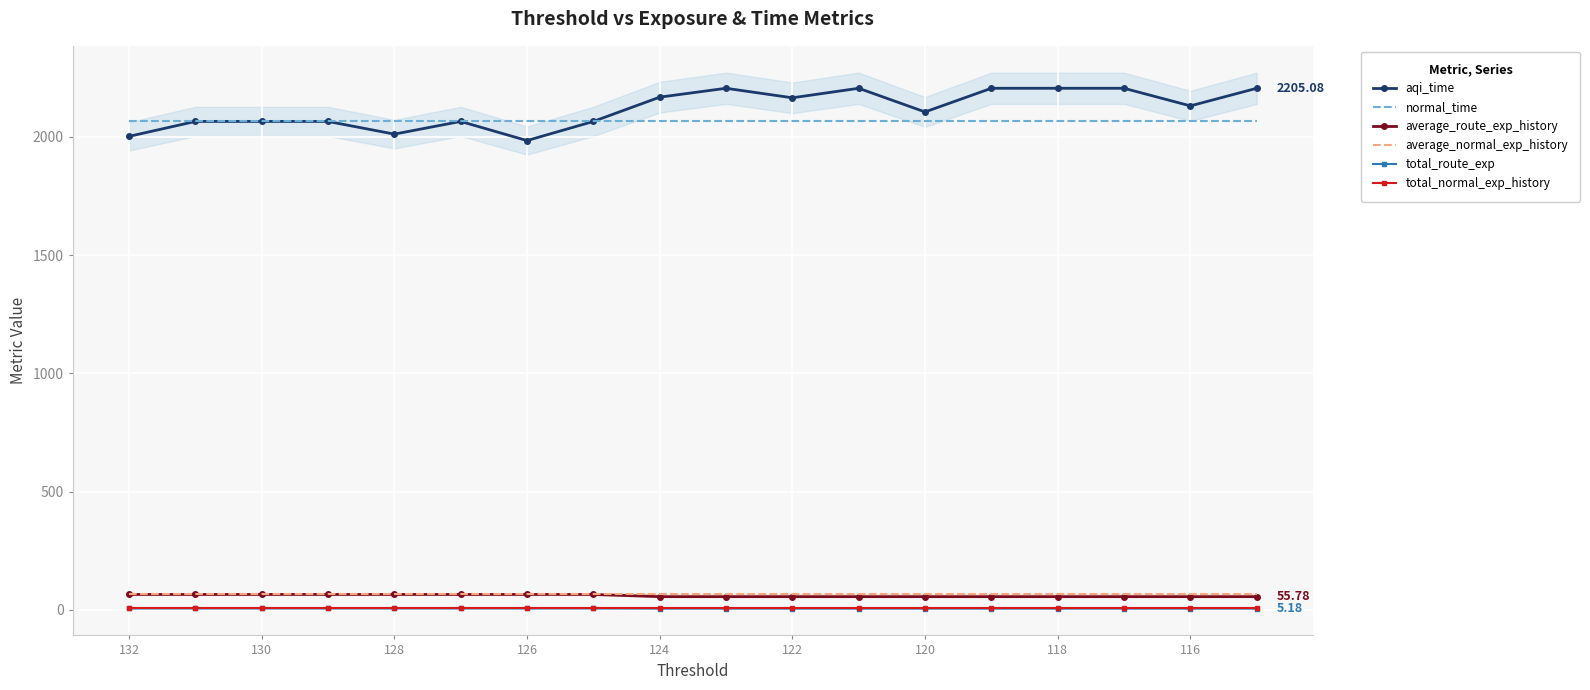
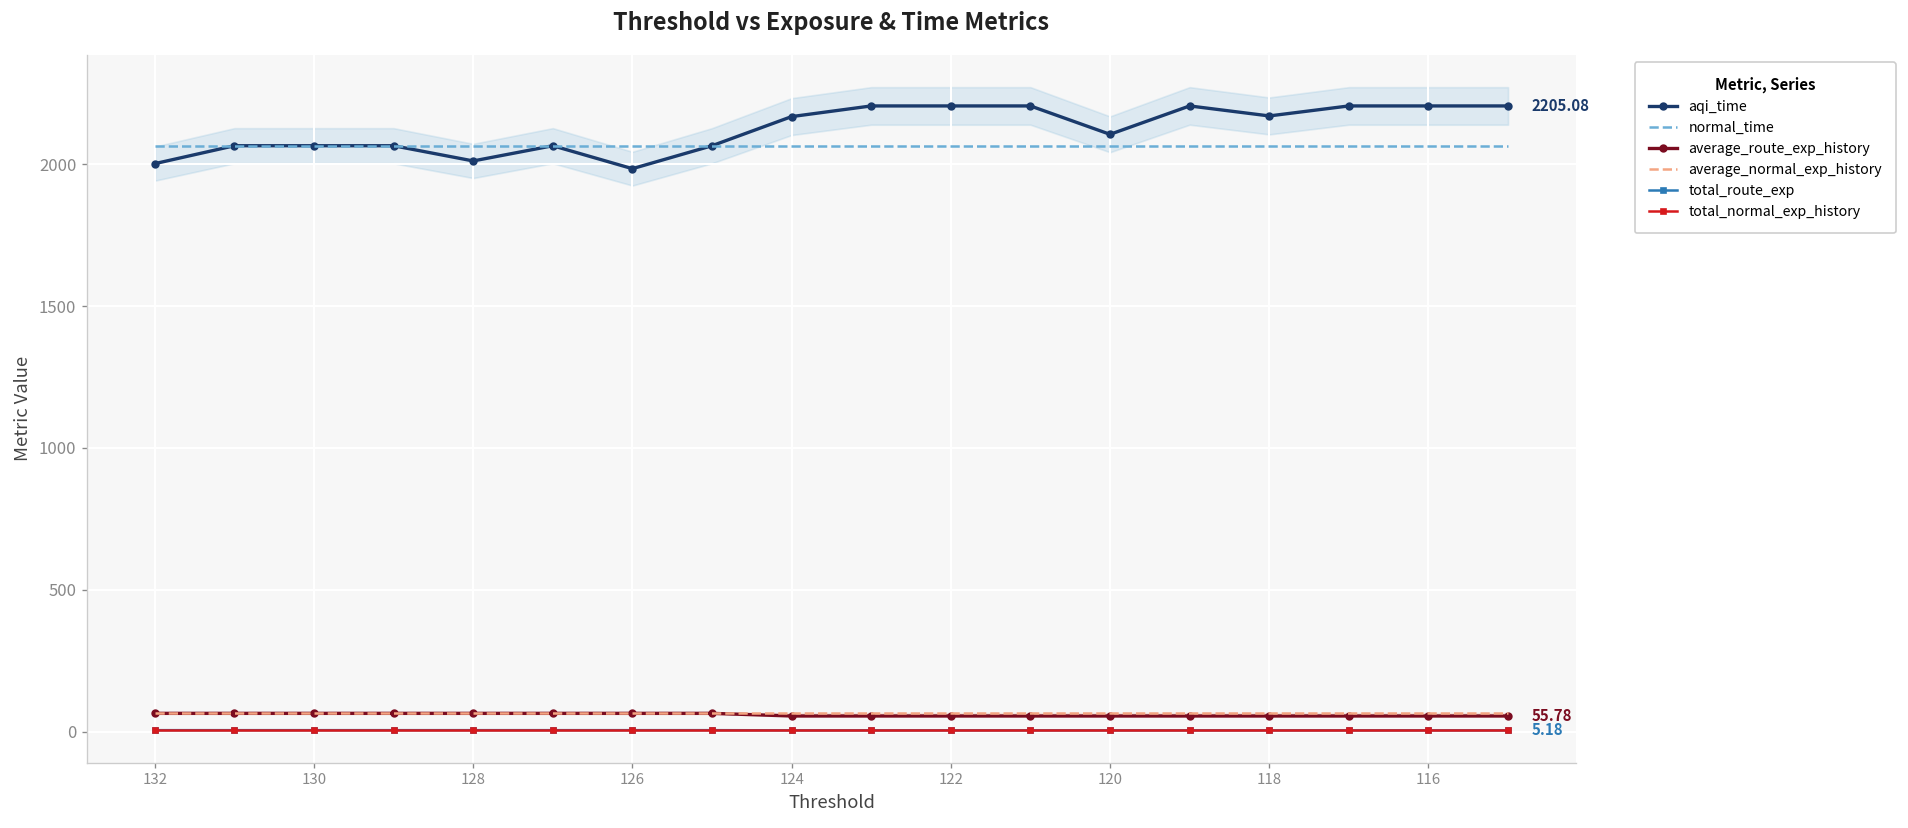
aqi_time, 122: 2160 -> 2210
aqi_time, 118: 2210 -> 2170
aqi_time, 116: 2130 -> 2210
